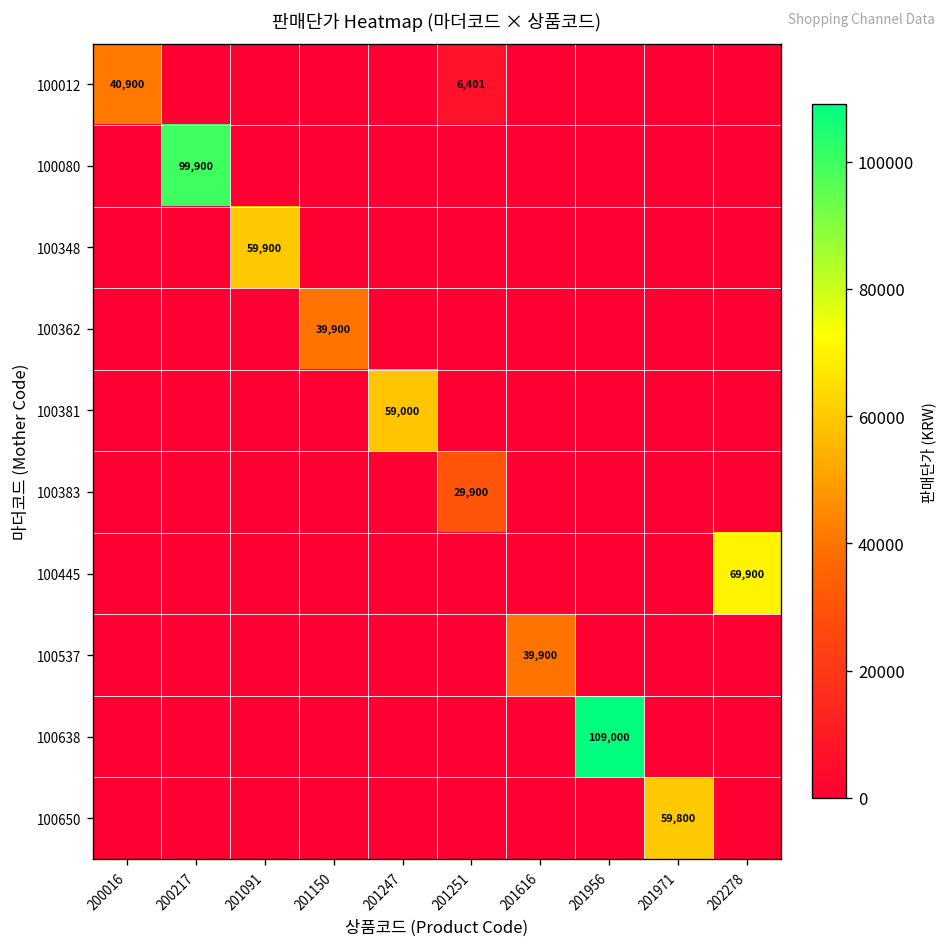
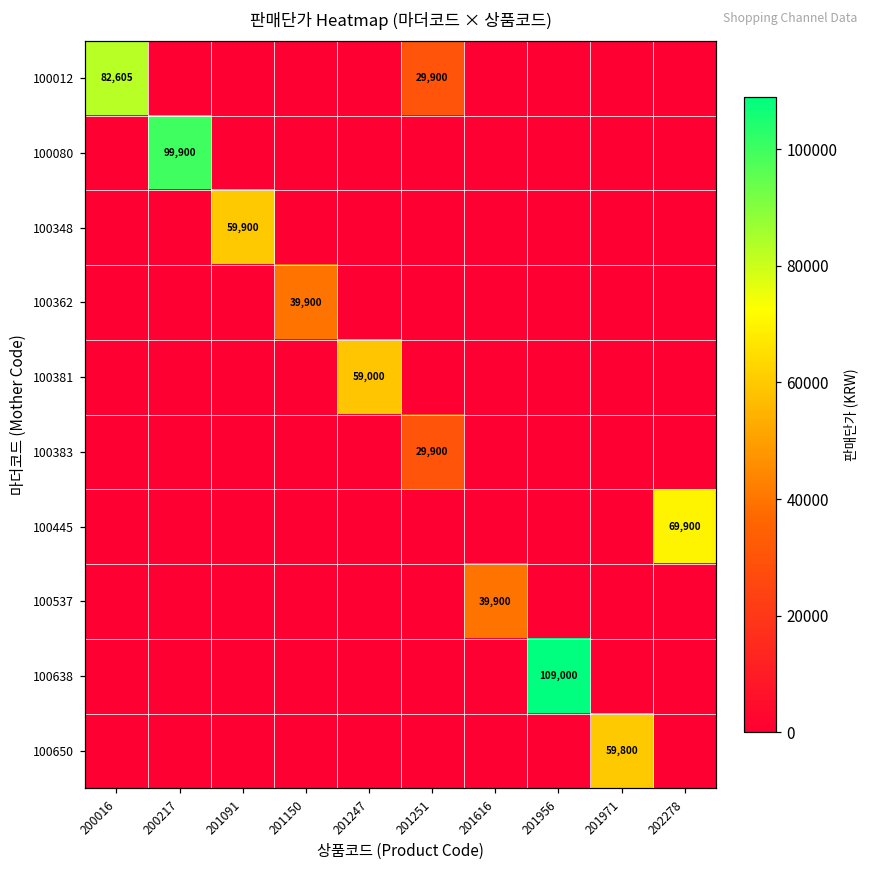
100012, 200016: 40,900 -> 82,605
100012, 201251: 6,401 -> 29,900
